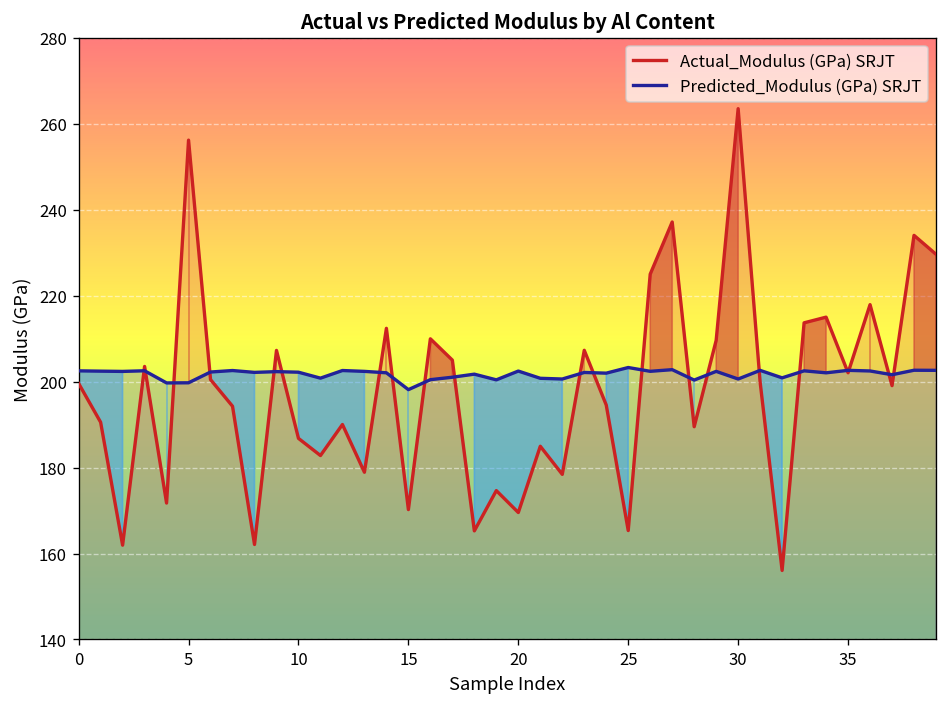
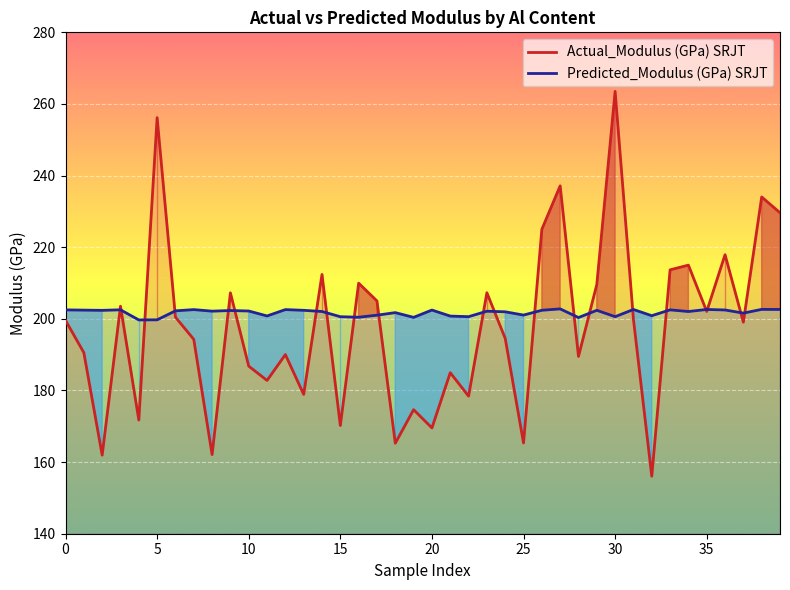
Predicted_Modulus (GPa) SRJT, 15: 198 -> 201
Predicted_Modulus (GPa) SRJT, 25: 203 -> 201
